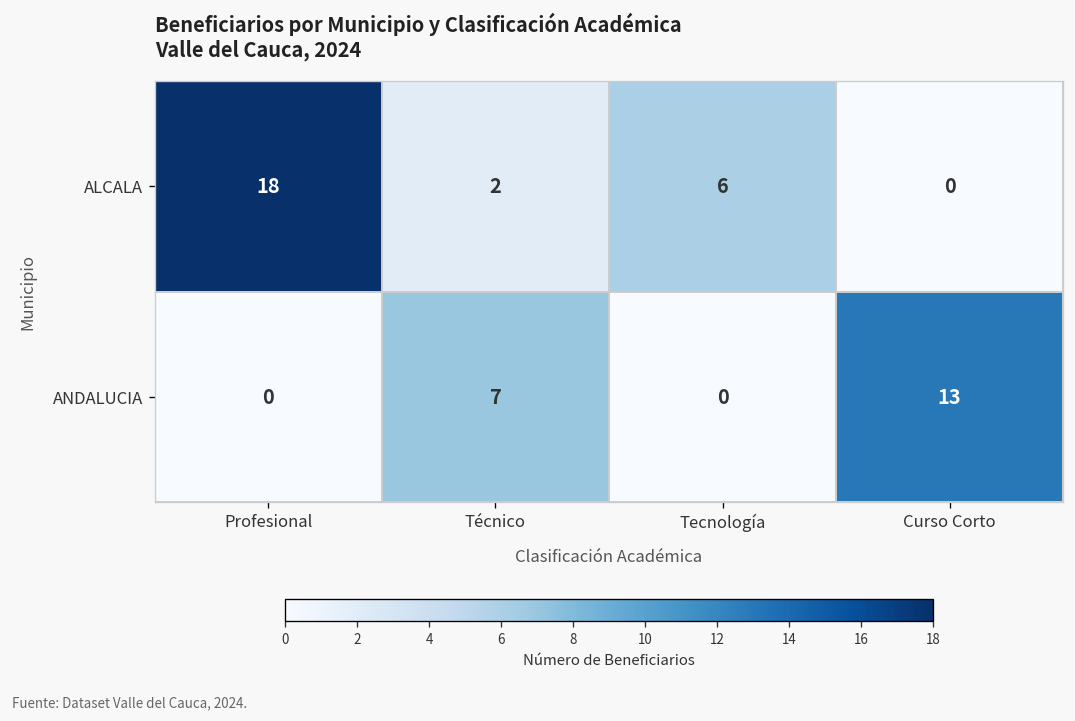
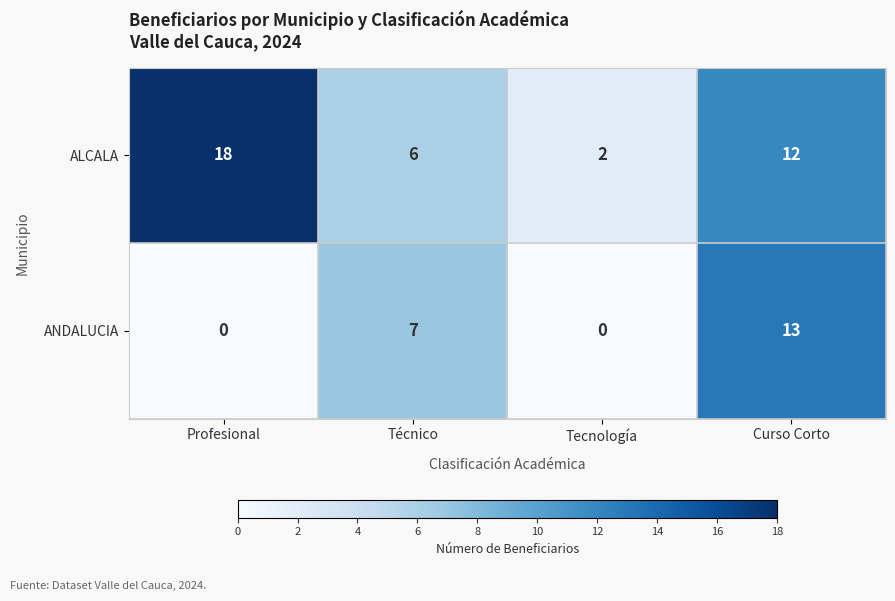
ALCALA, Técnico: 2 -> 6
ALCALA, Tecnología: 6 -> 2
ALCALA, Curso Corto: 0 -> 12
